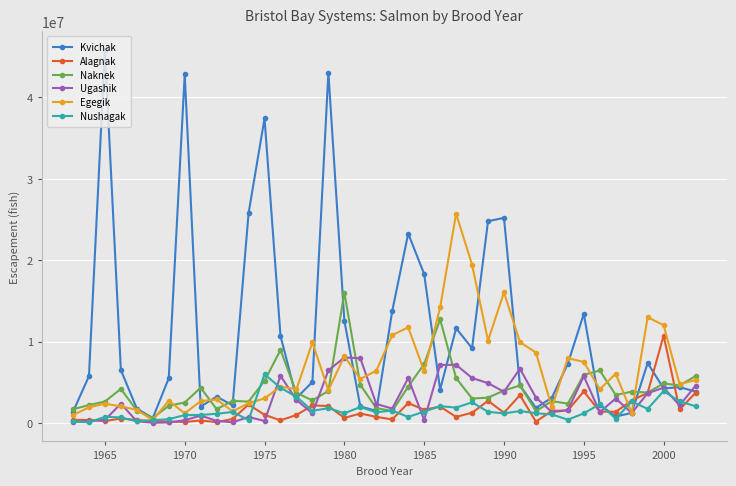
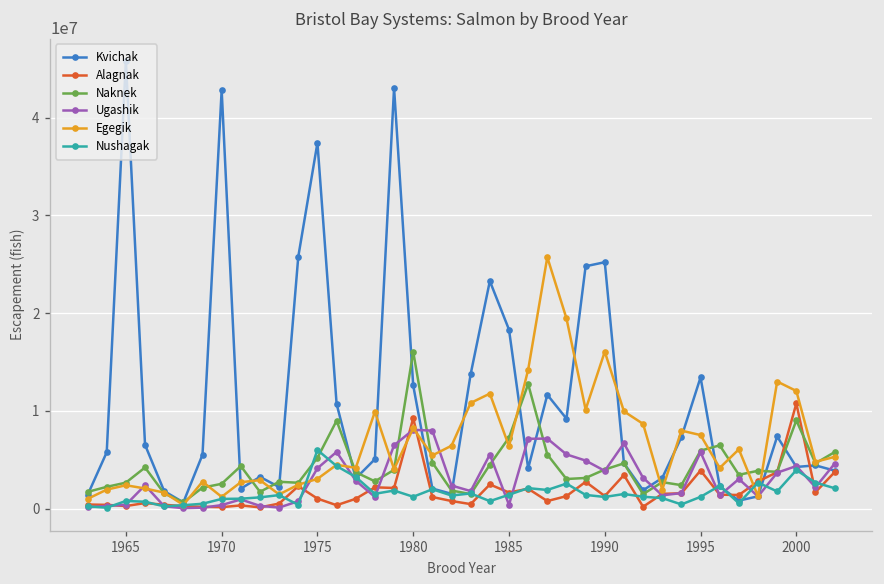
Ugashik, 1975: 0 -> 4000000
Alagnak, 1980: 1000000 -> 9000000
Naknek, 2000: 5000000 -> 9000000
